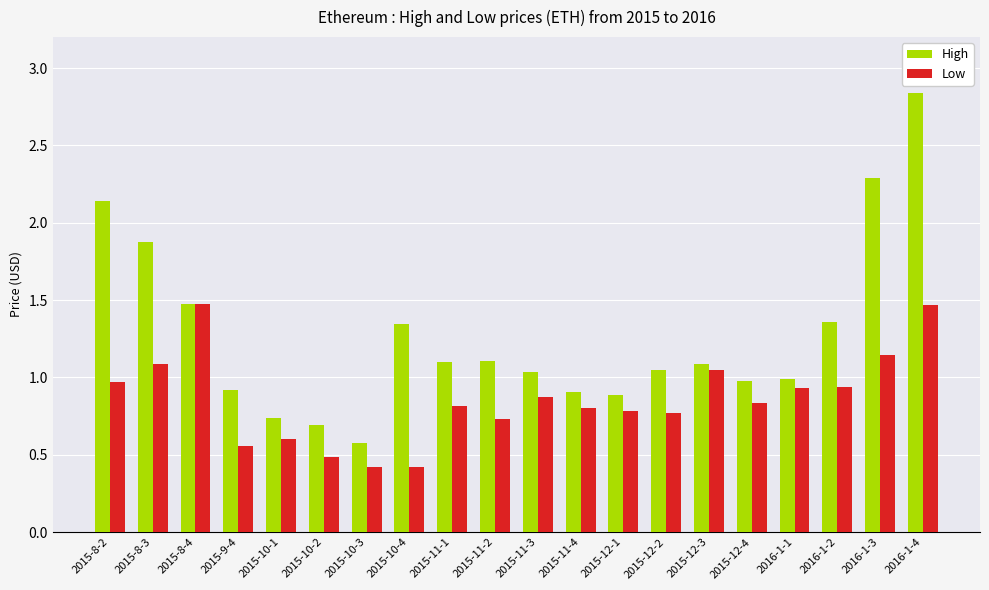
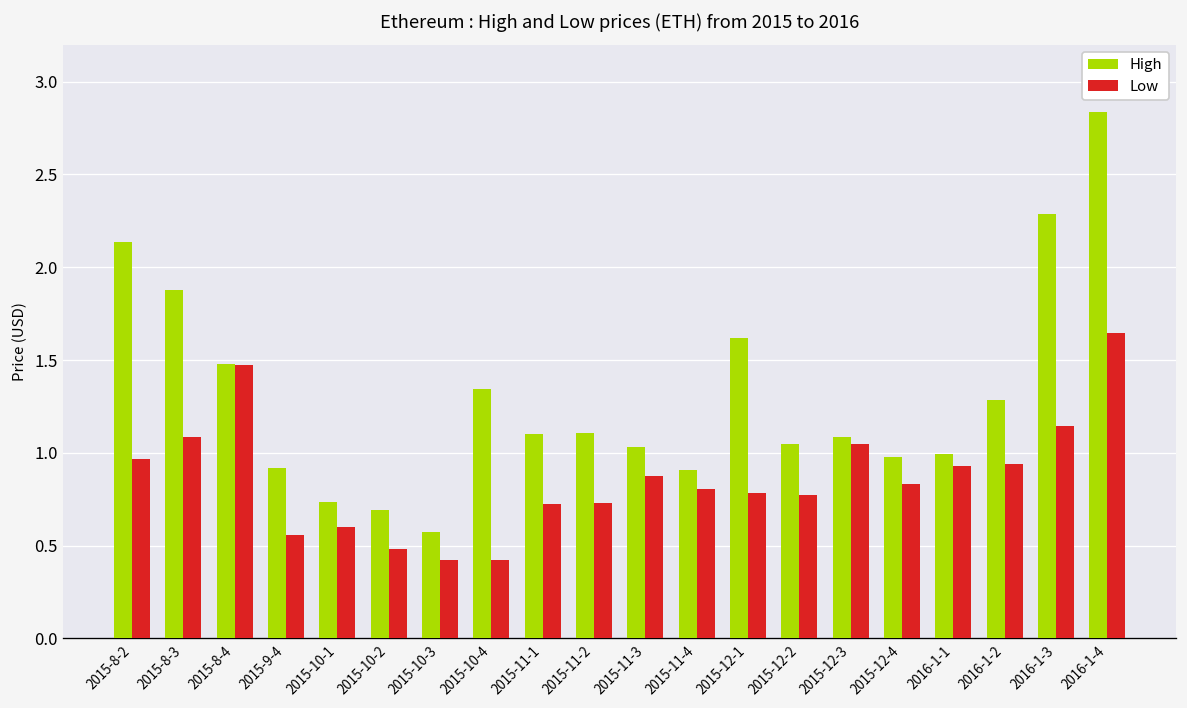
Low, 2015-11-1: 0.82 -> 0.73
High, 2015-12-1: 0.89 -> 1.62
High, 2016-1-2: 1.36 -> 1.28
Low, 2016-1-4: 1.47 -> 1.64
